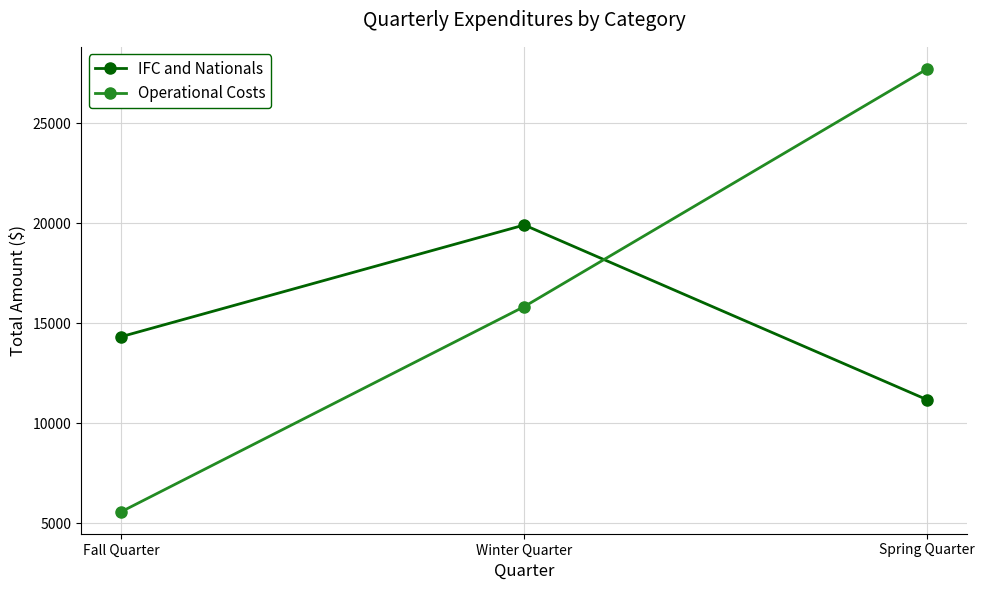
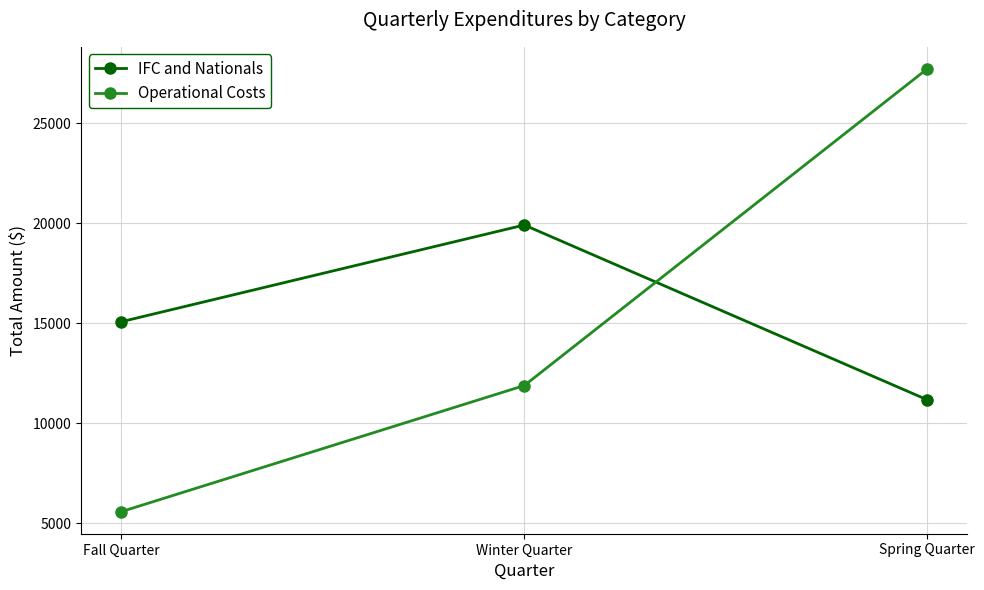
IFC and Nationals, Fall Quarter: 14300 -> 15100
Operational Costs, Winter Quarter: 15800 -> 11900
